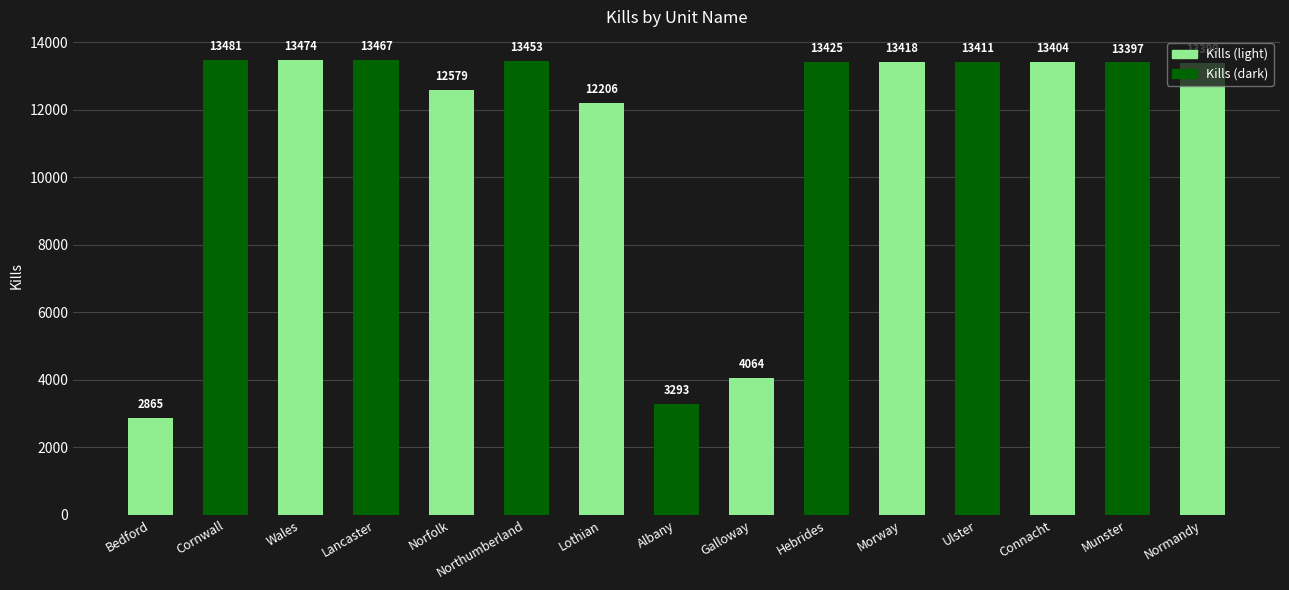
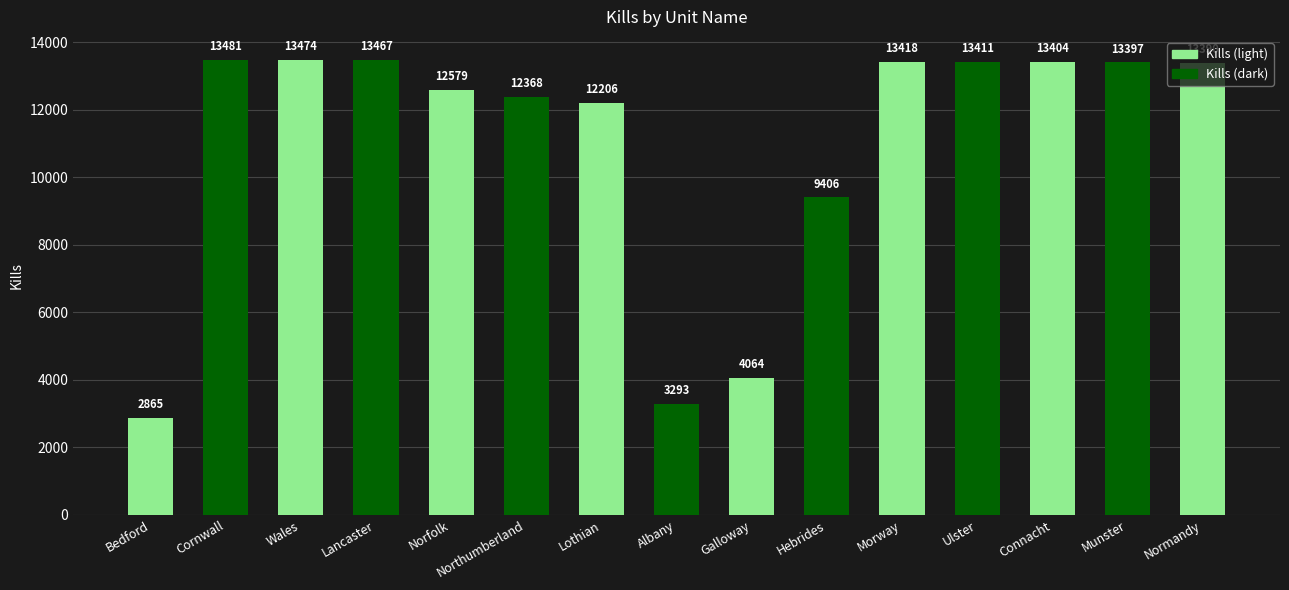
Northumberland: 13453 -> 12368
Hebrides: 13425 -> 9406
